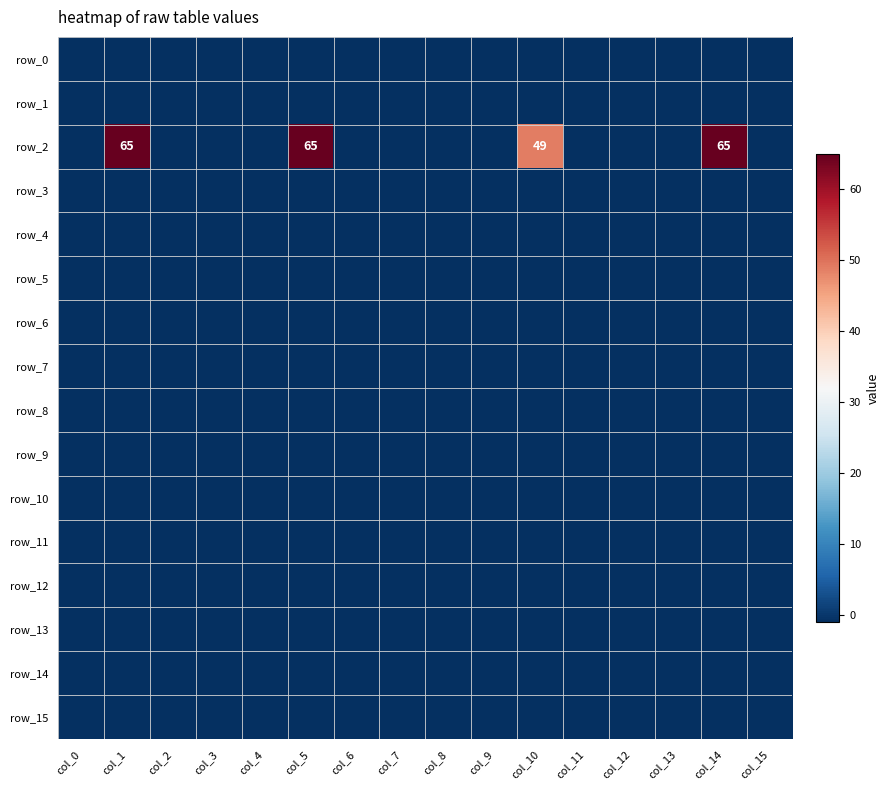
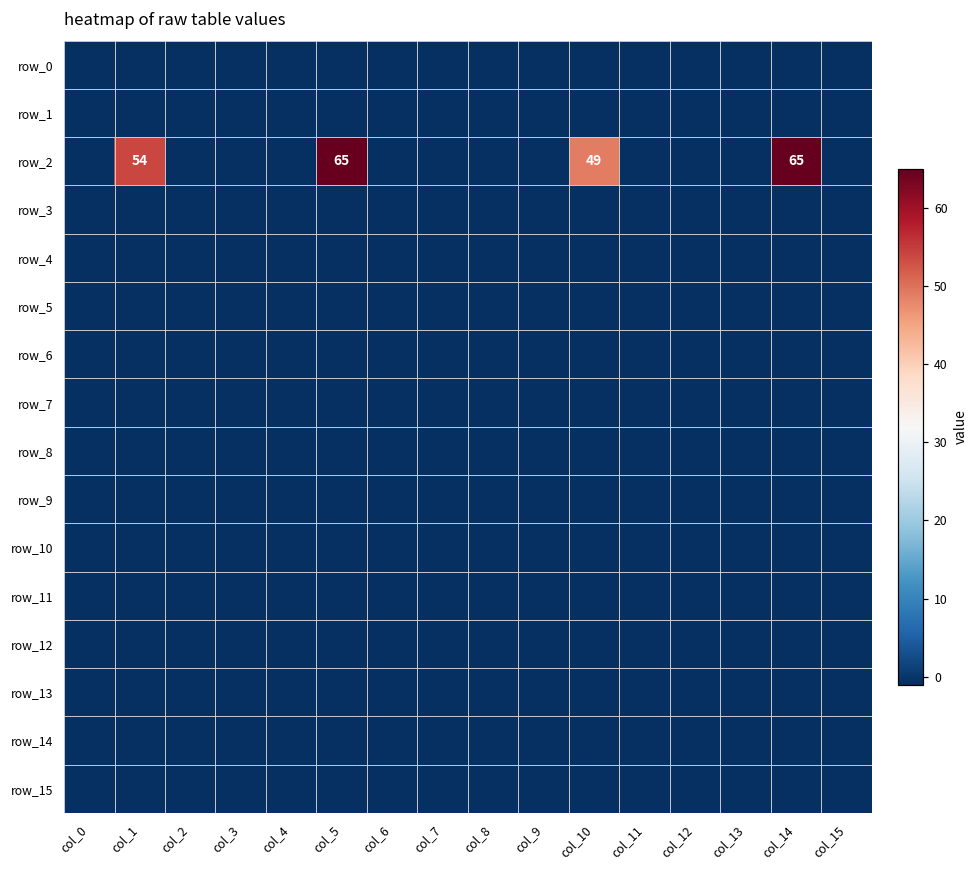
row_2, col_1: 65 -> 54
